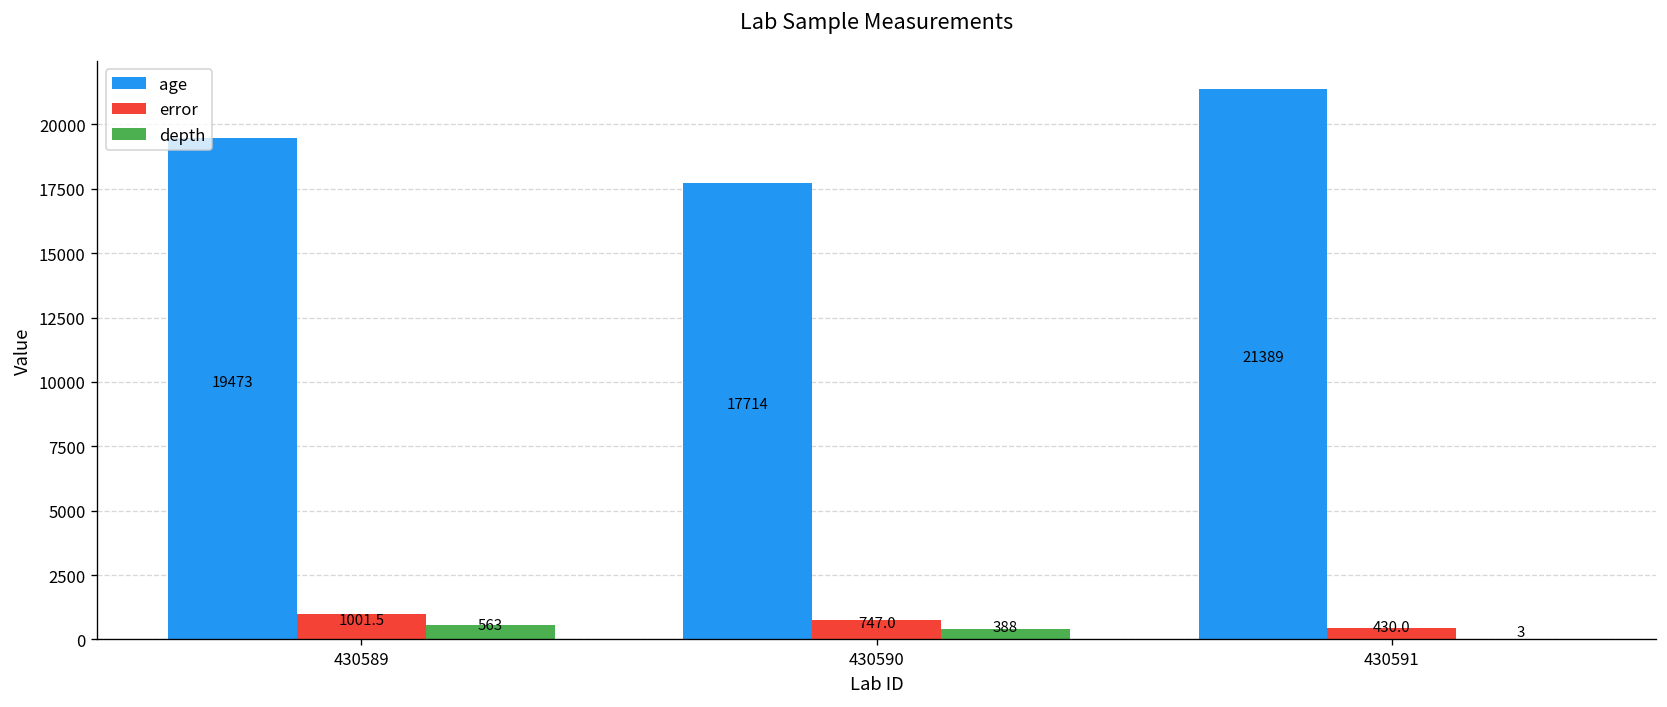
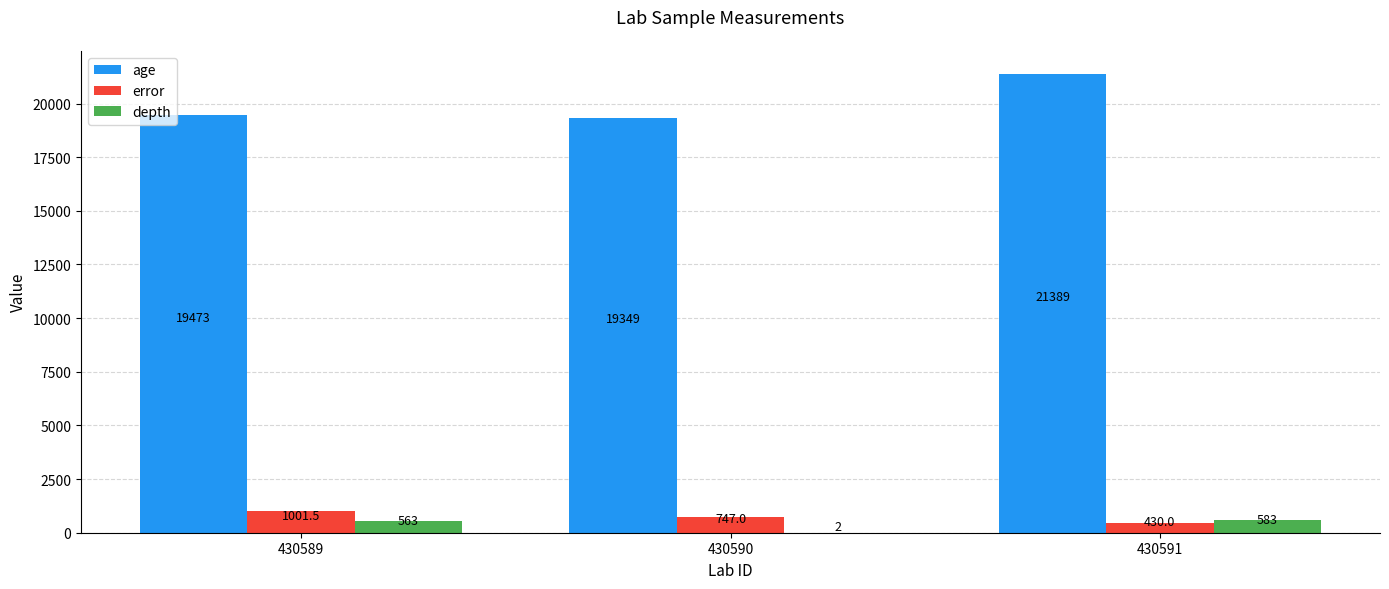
age, 430590: 17714 -> 19349
depth, 430590: 388 -> 2
depth, 430591: 3 -> 583
